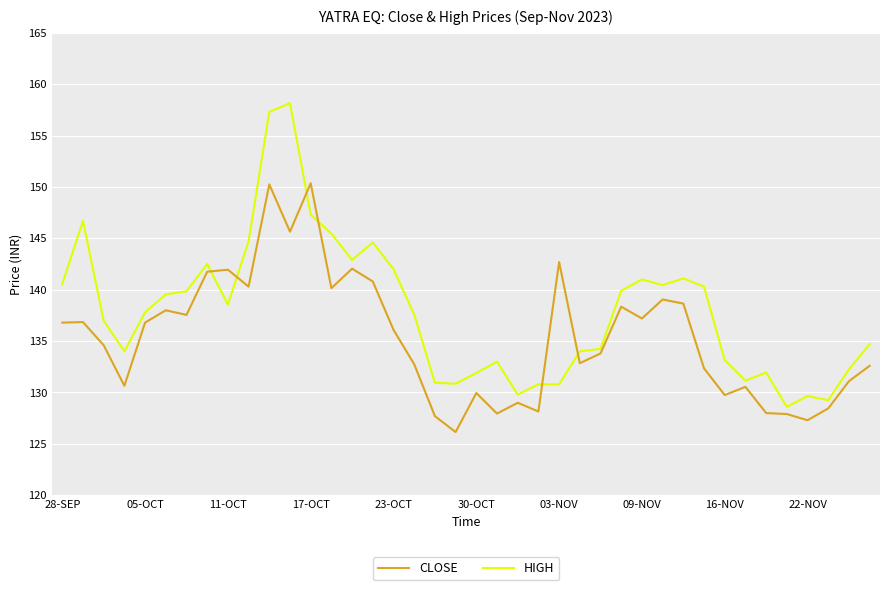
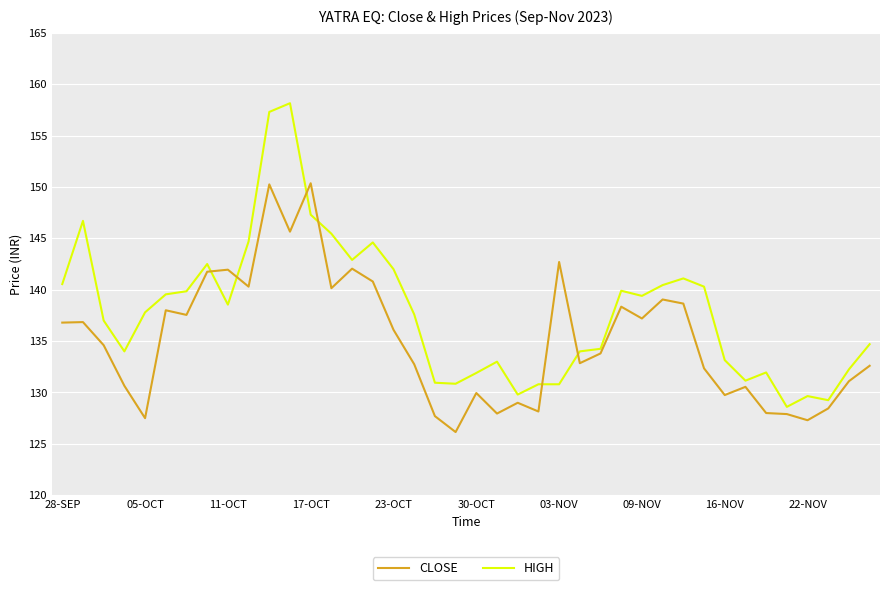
CLOSE, 05-OCT: 136.8 -> 127.5
HIGH, 09-NOV: 141.0 -> 139.4
